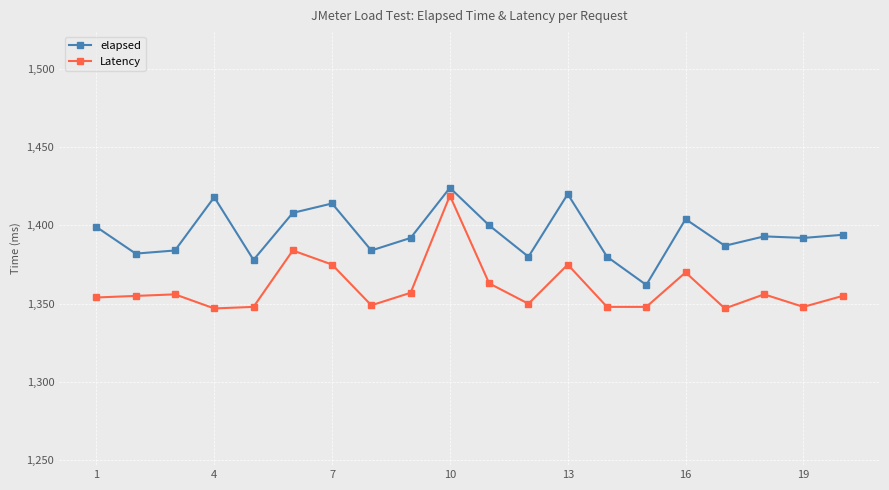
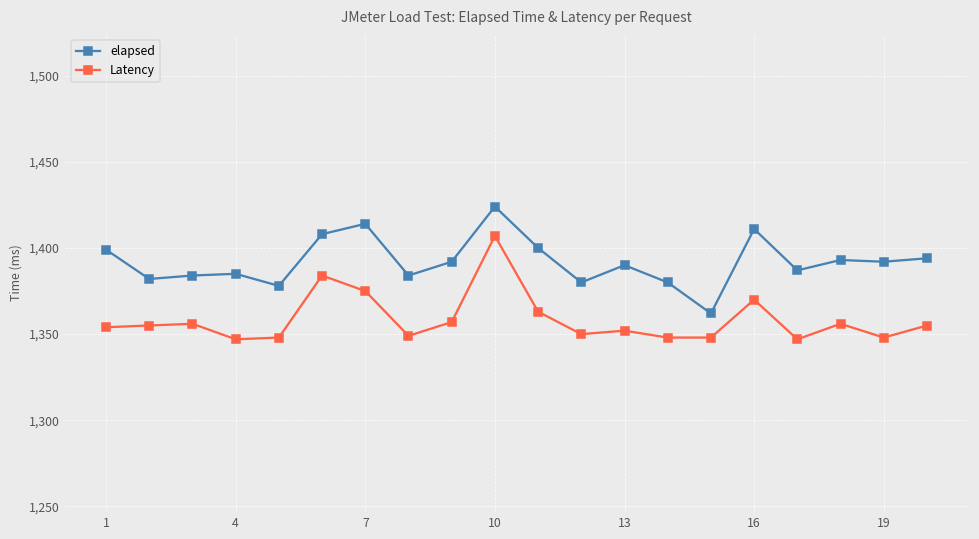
elapsed, 4: 1,418 -> 1,385
Latency, 10: 1,419 -> 1,407
elapsed, 13: 1,420 -> 1,390
Latency, 13: 1,375 -> 1,352
elapsed, 16: 1,404 -> 1,411
